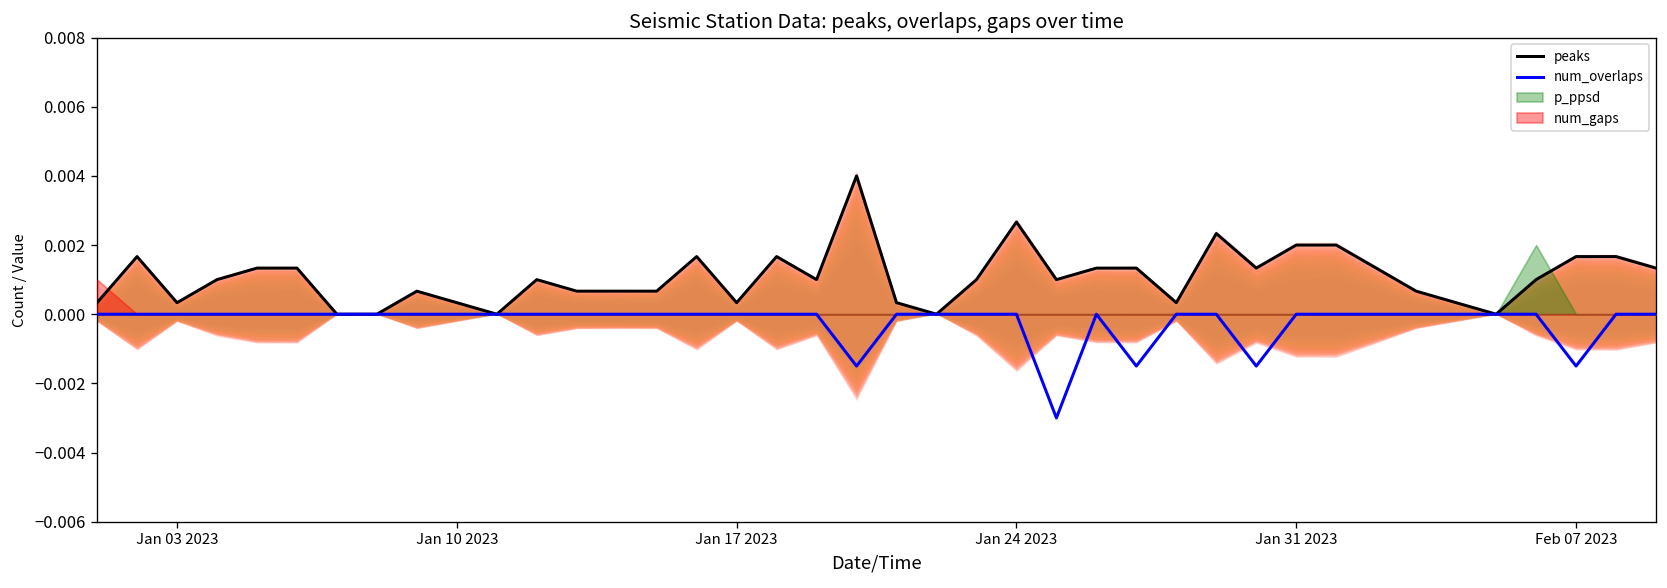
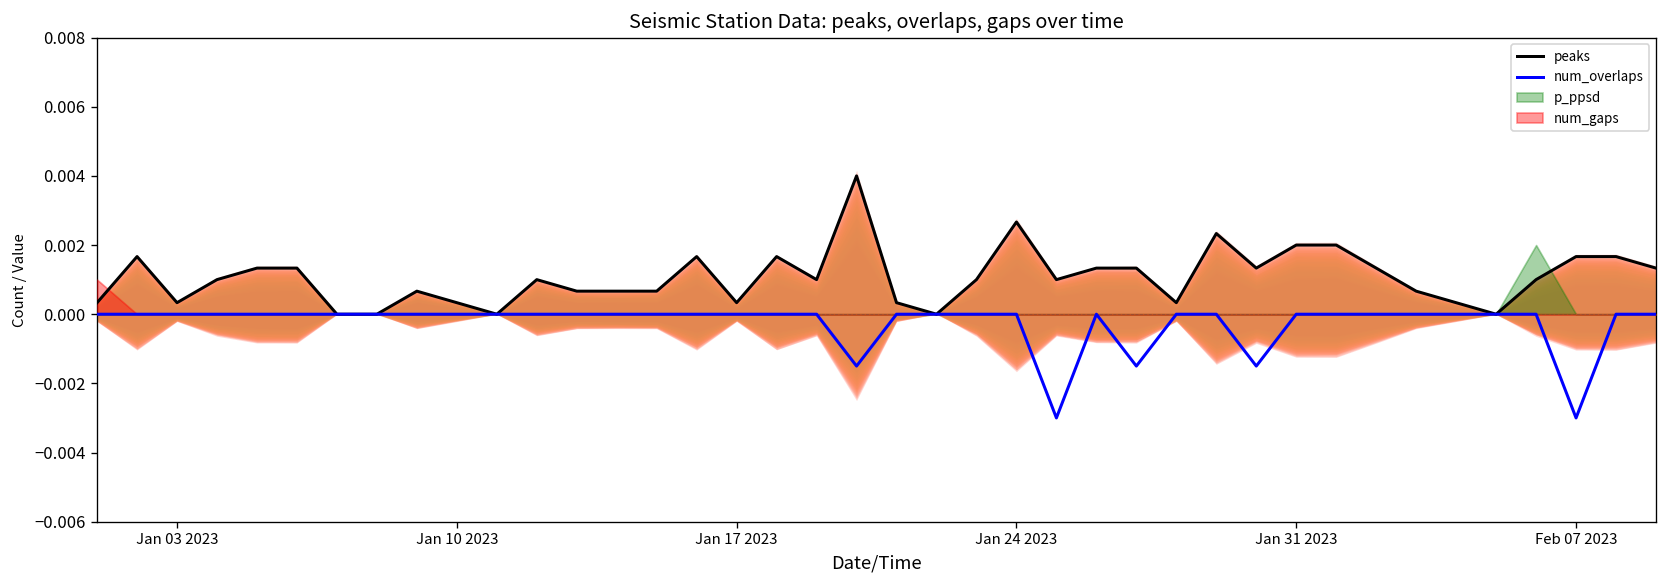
num_overlaps, Feb 07 2023: -0.0015 -> -0.0030
